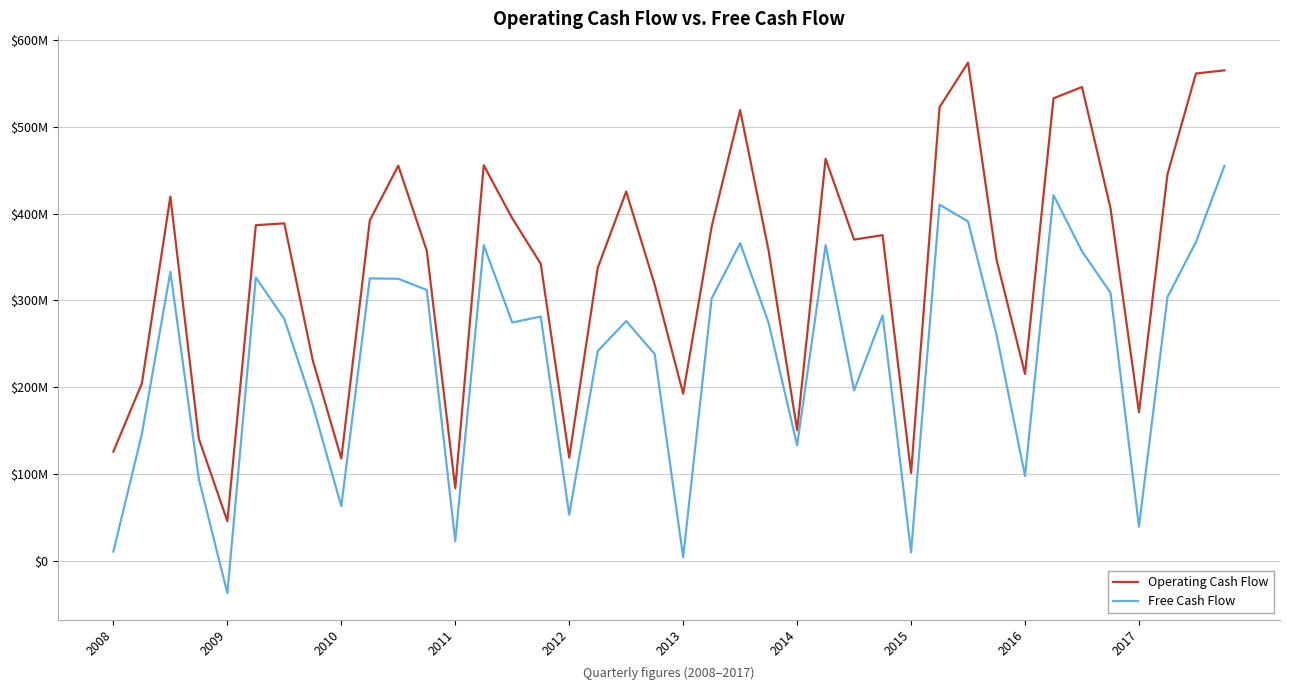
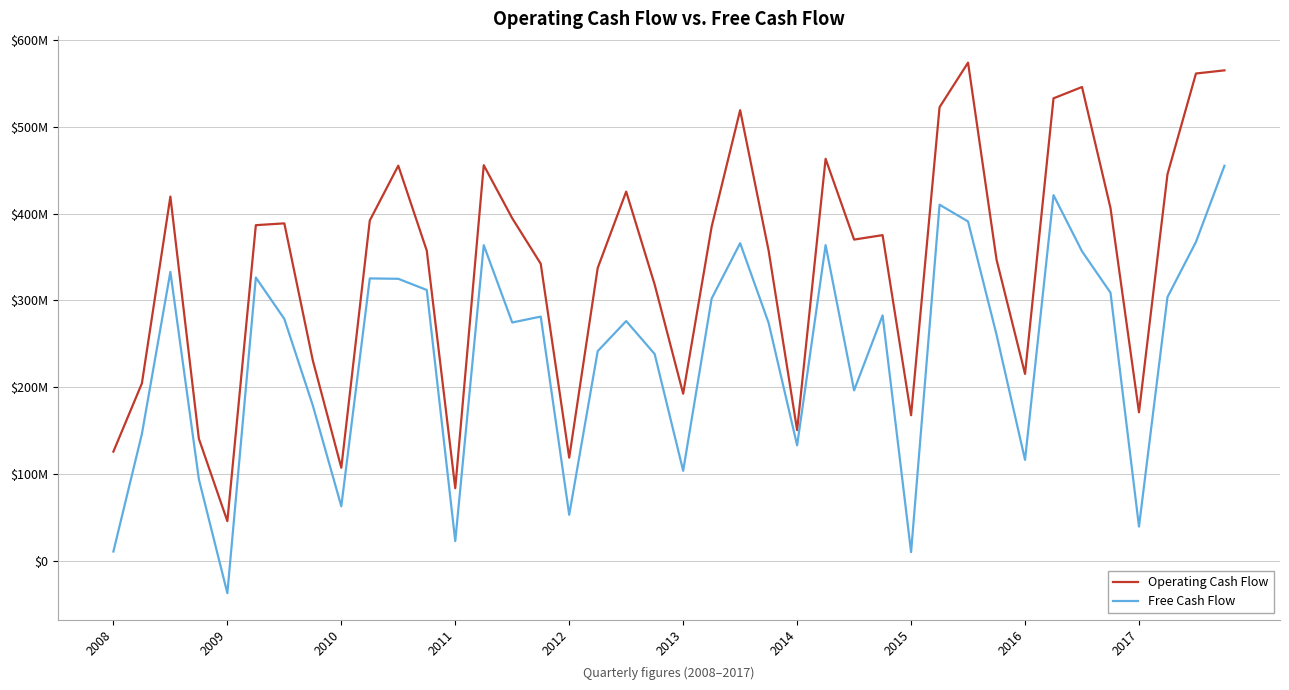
Operating Cash Flow, 2010: $120000000 -> $110000000
Free Cash Flow, 2013: $0 -> $100000000
Operating Cash Flow, 2015: $100000000 -> $170000000
Free Cash Flow, 2016: $100000000 -> $120000000
